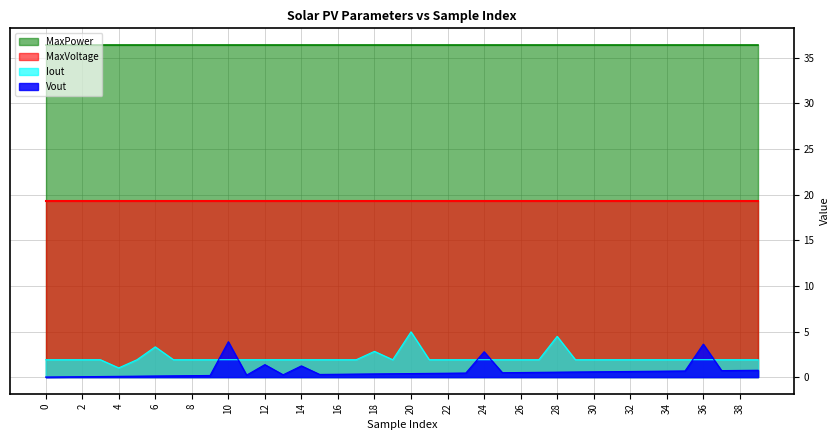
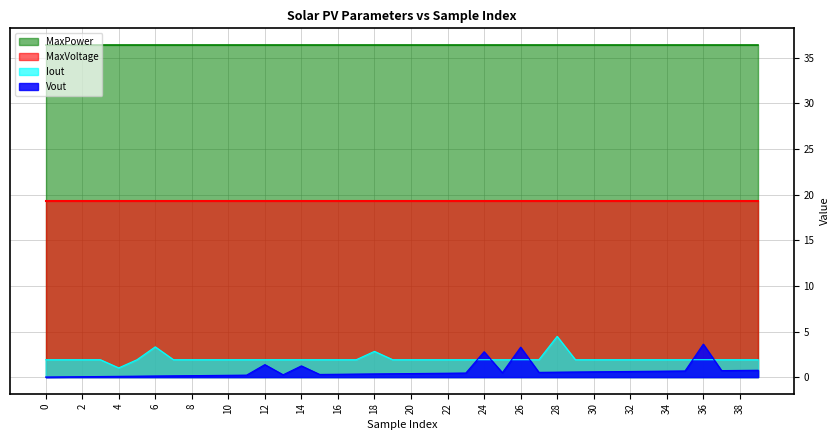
Vout, 10: 4 -> 0
Iout, 20: 5 -> 2
Vout, 26: 1 -> 3
